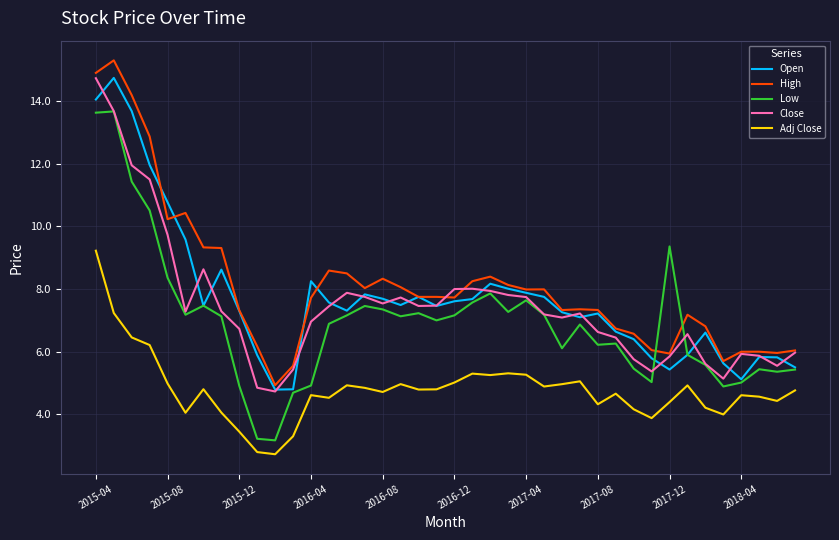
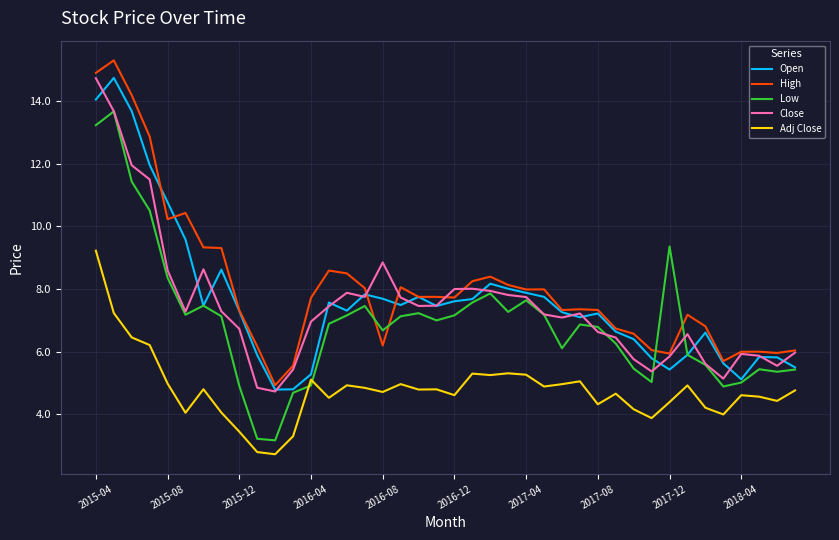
Low, 2015-04: 13.6 -> 13.2
Close, 2015-08: 9.7 -> 8.6
Open, 2016-04: 8.3 -> 5.3
Adj Close, 2016-04: 4.6 -> 5.1
High, 2016-08: 8.3 -> 6.2
Low, 2016-08: 7.4 -> 6.7
Close, 2016-08: 7.5 -> 8.9
Adj Close, 2016-12: 5.0 -> 4.6
Low, 2017-08: 6.2 -> 6.8
